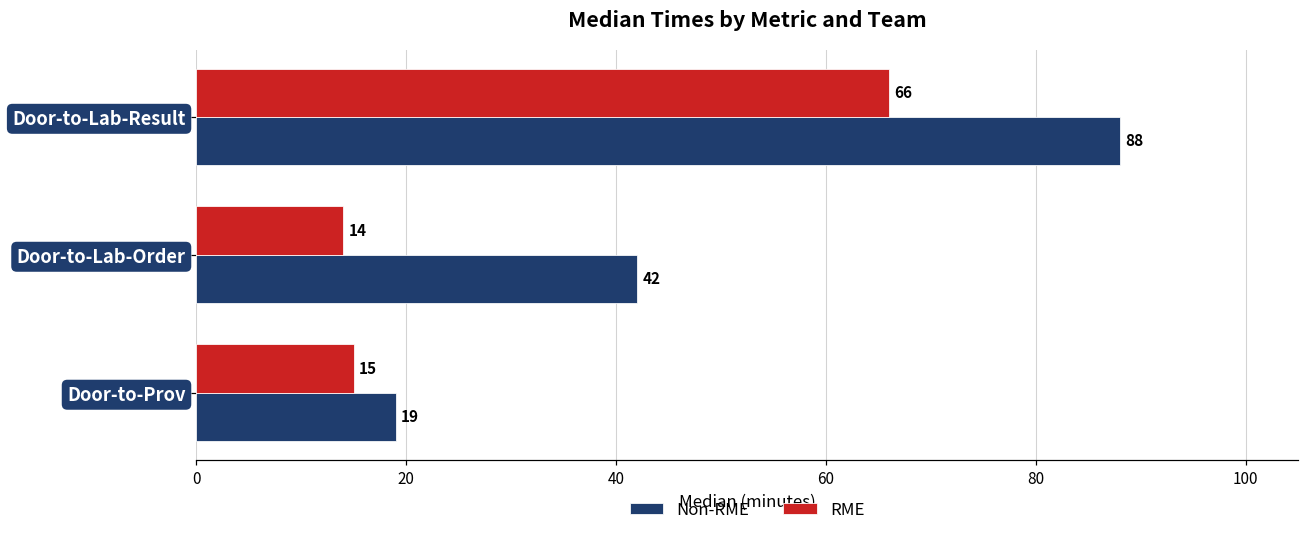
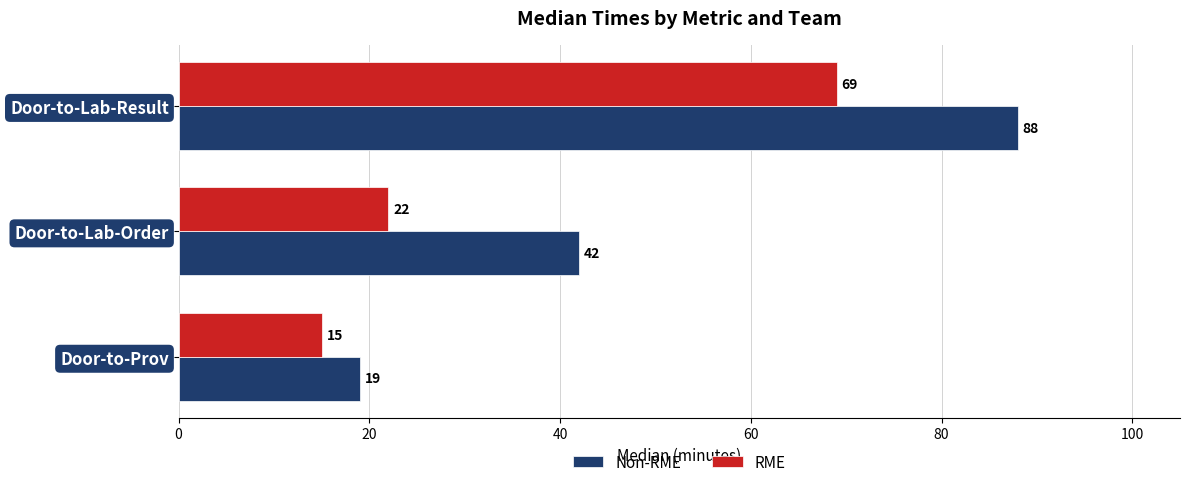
RME, Door-to-Lab-Result: 66 -> 69
RME, Door-to-Lab-Order: 14 -> 22
